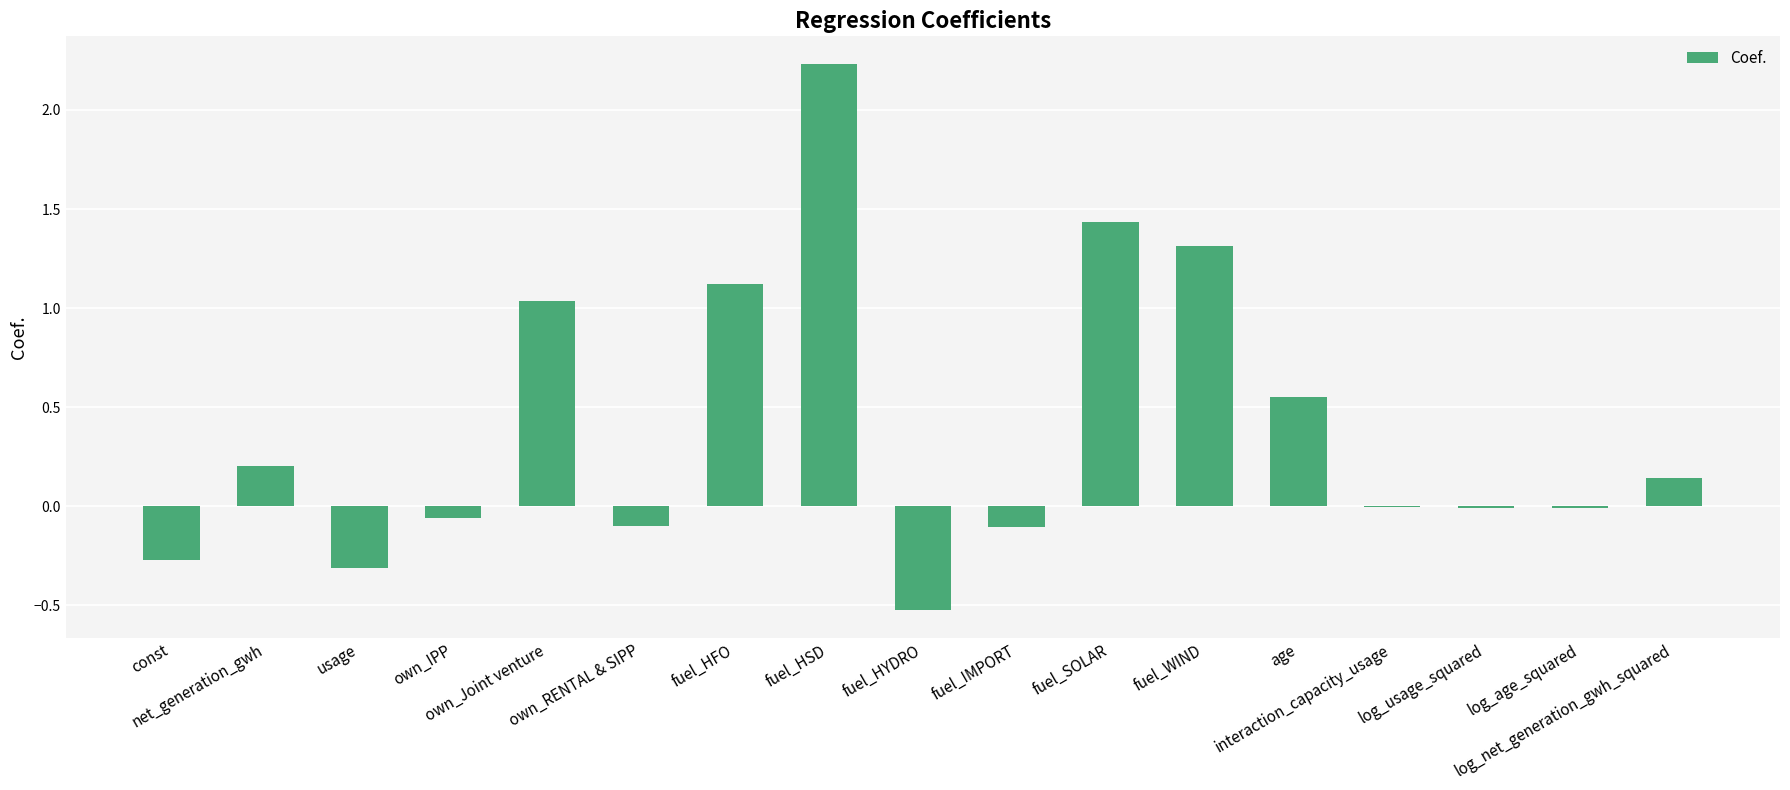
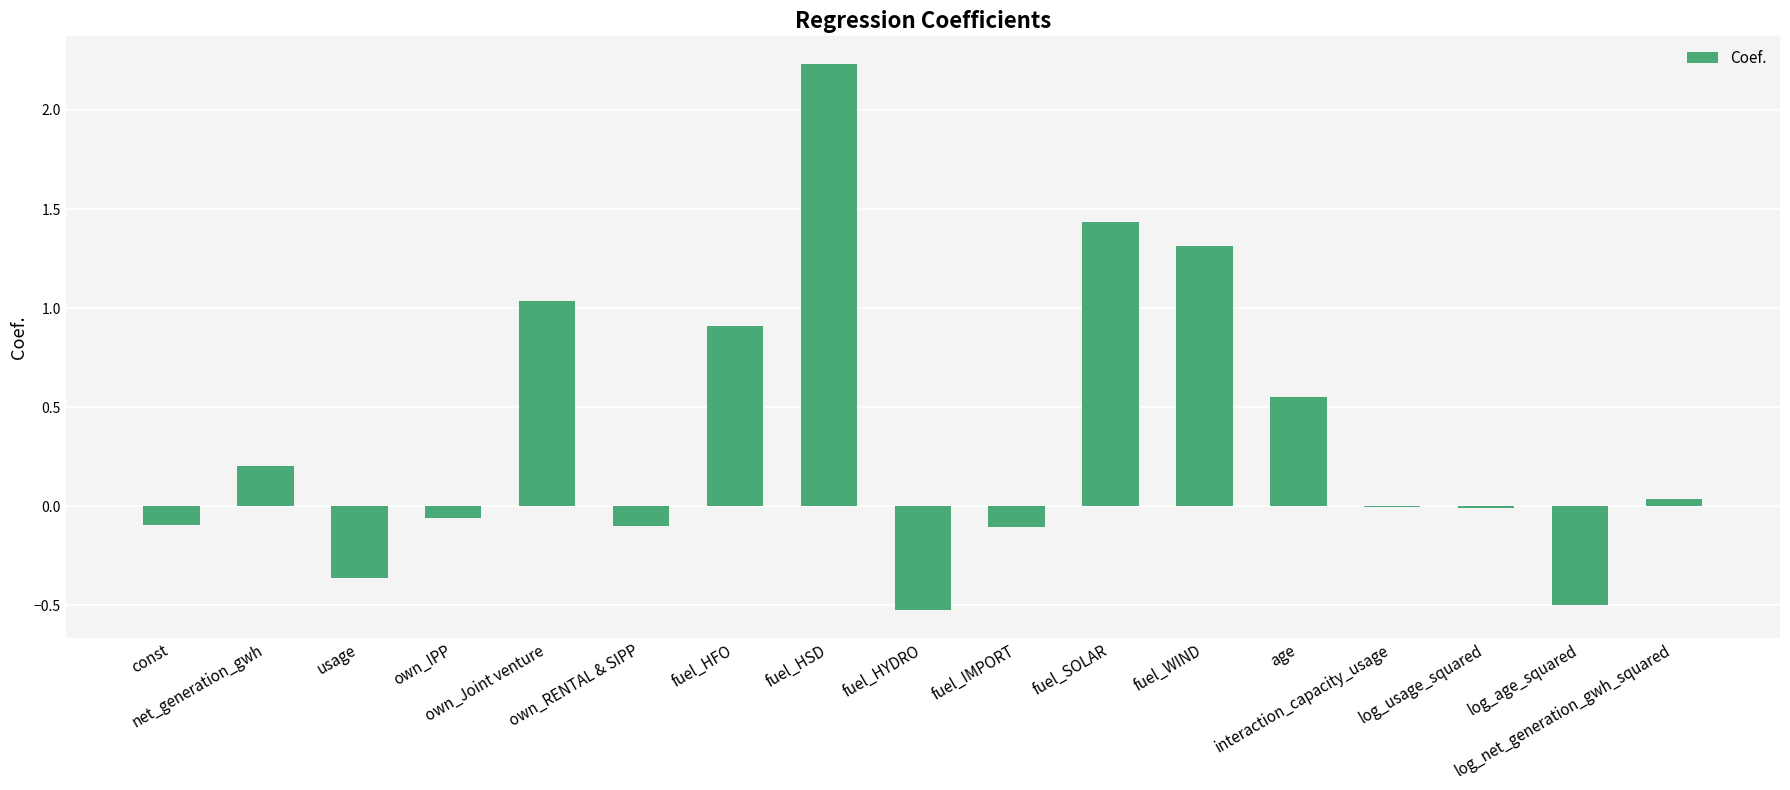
const: -0.27 -> -0.09
usage: -0.31 -> -0.36
fuel_HFO: 1.12 -> 0.91
log_age_squared: -0.01 -> -0.50
log_net_generation_gwh_squared: 0.14 -> 0.03
